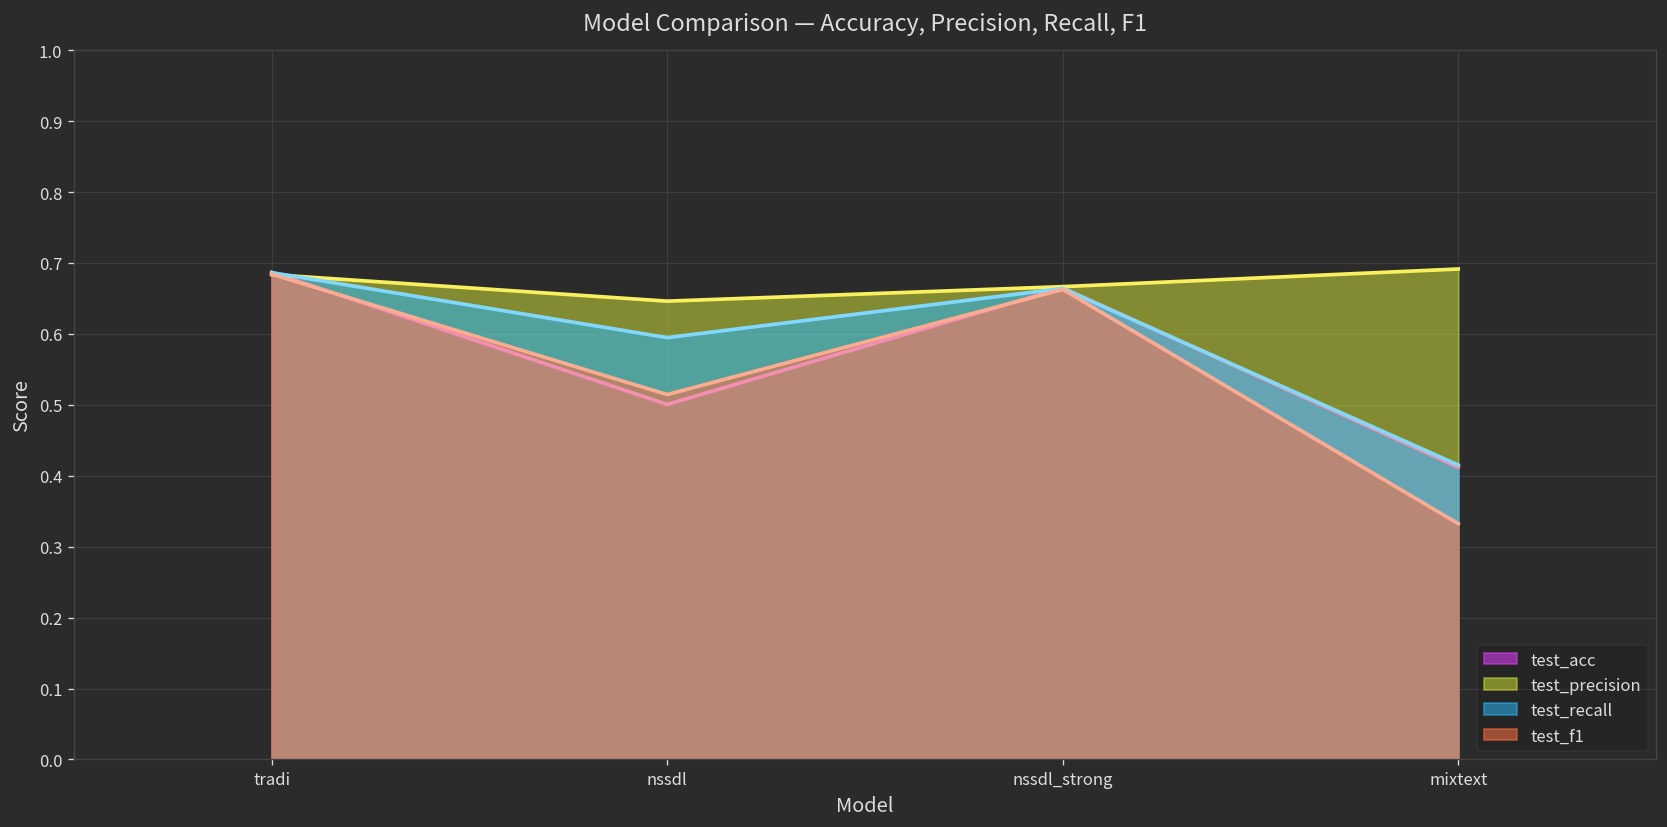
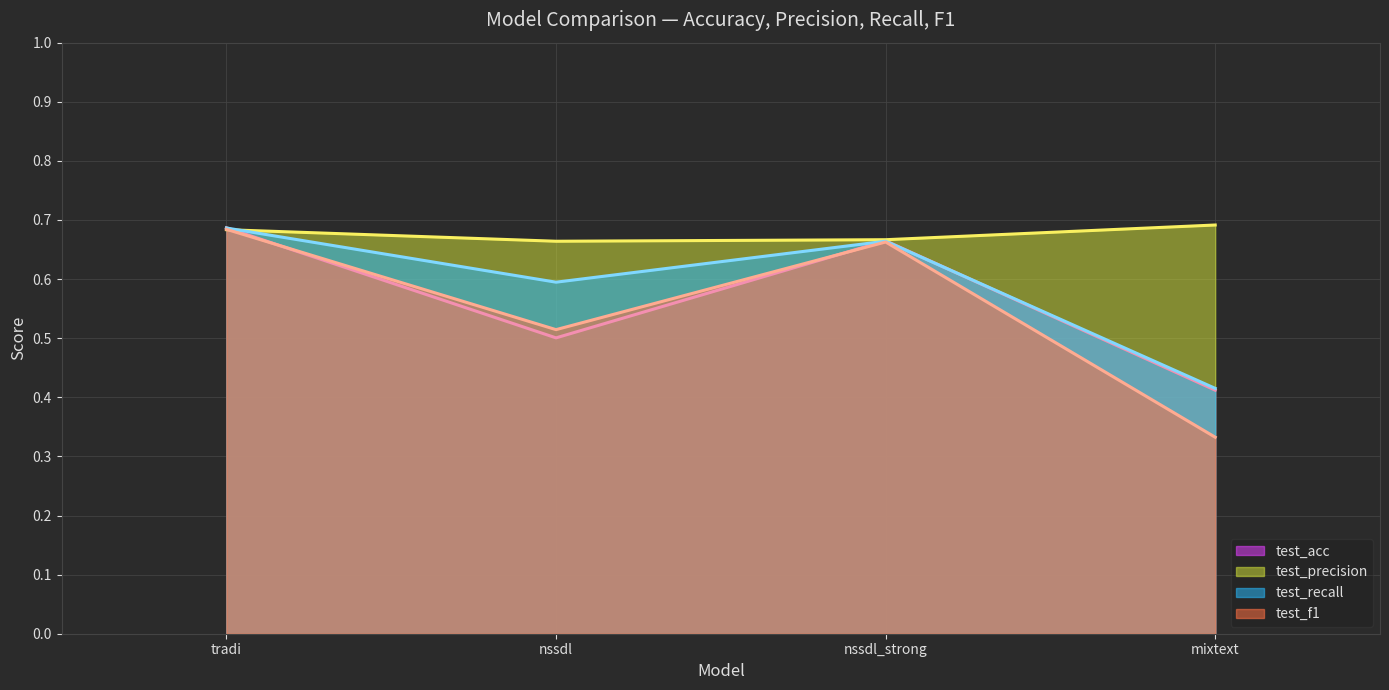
test_precision, nssdl: 0.65 -> 0.66
